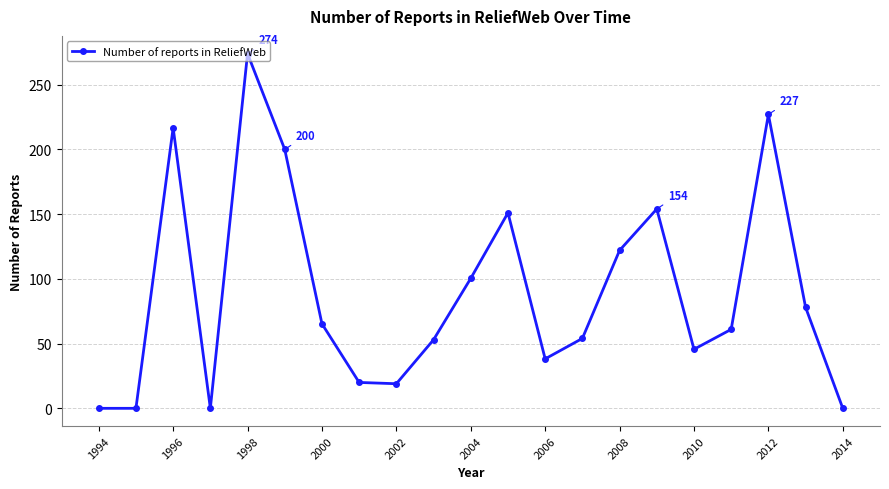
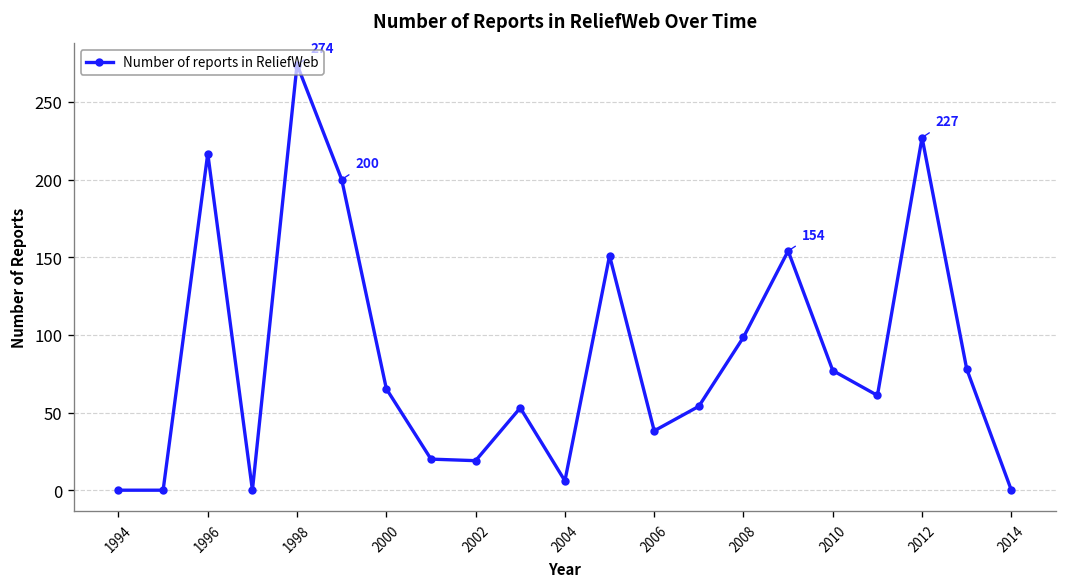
2004: 100 -> 6
2008: 122 -> 99
2010: 46 -> 77
